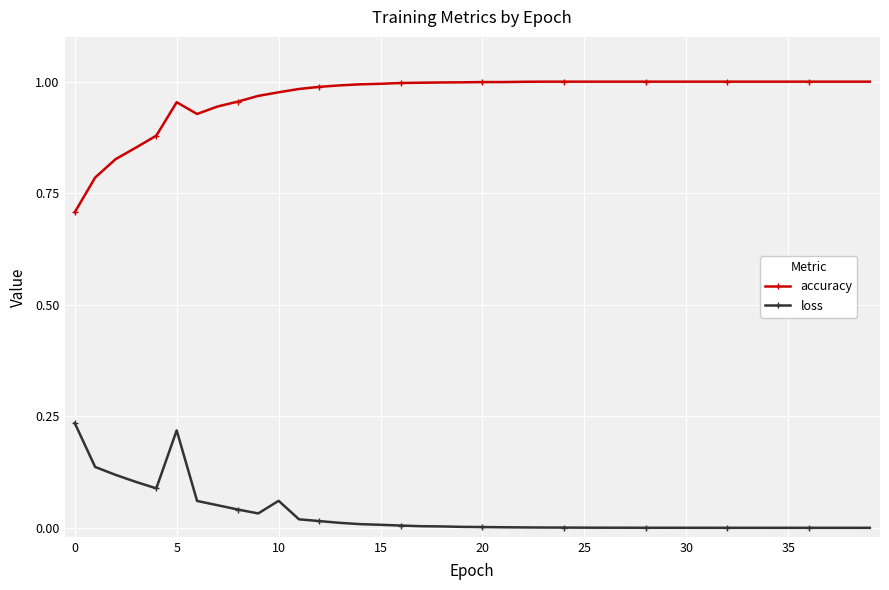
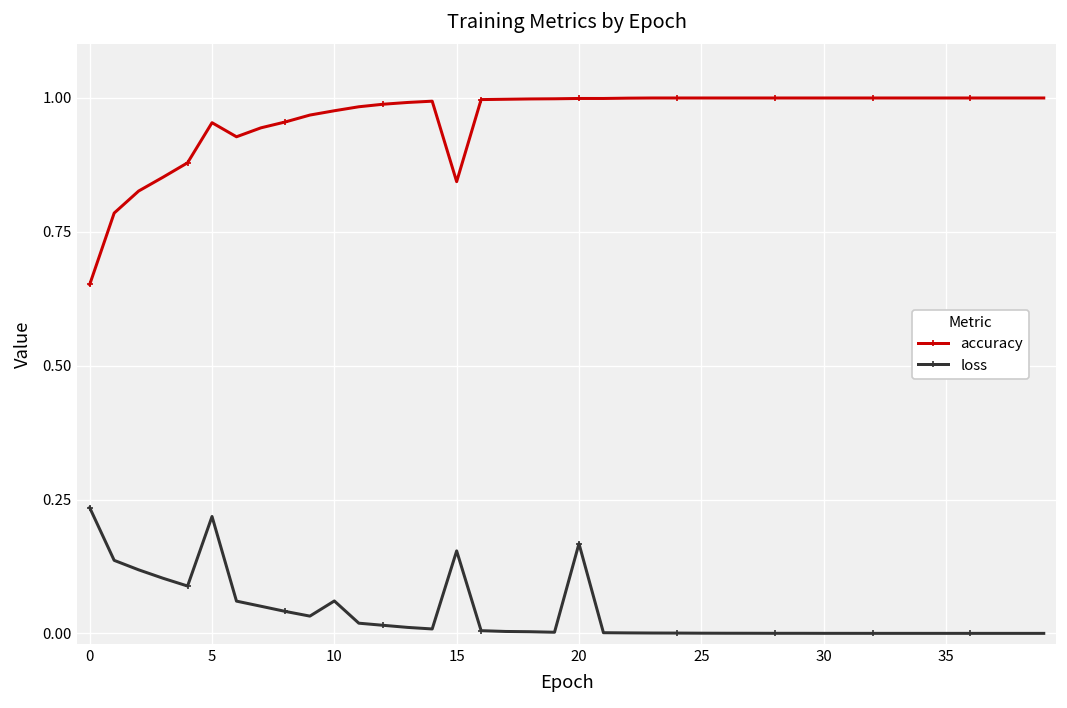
accuracy, 0: 0.71 -> 0.65
accuracy, 15: 0.99 -> 0.84
loss, 15: 0.01 -> 0.15
loss, 20: 0.00 -> 0.17
